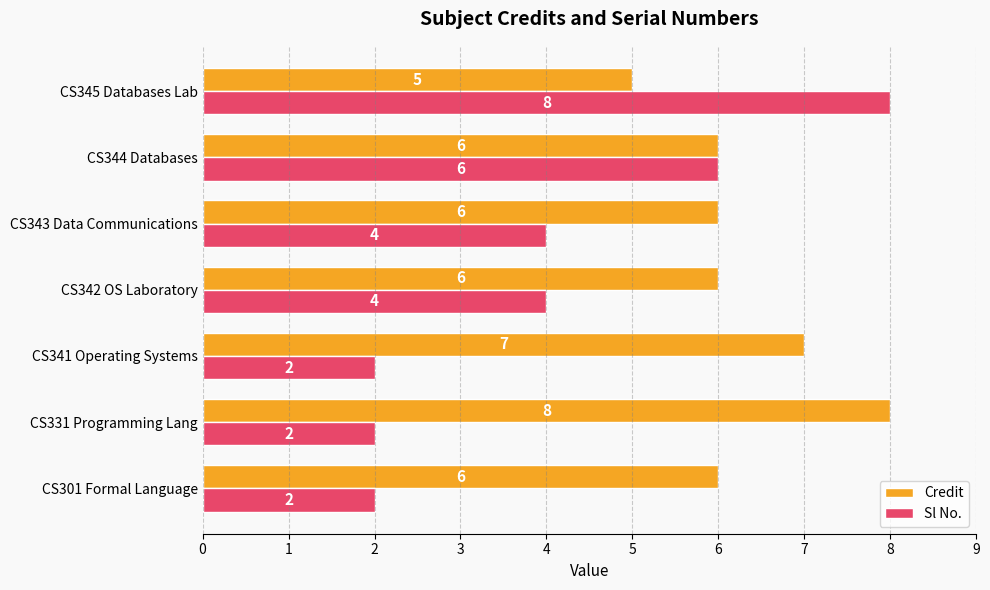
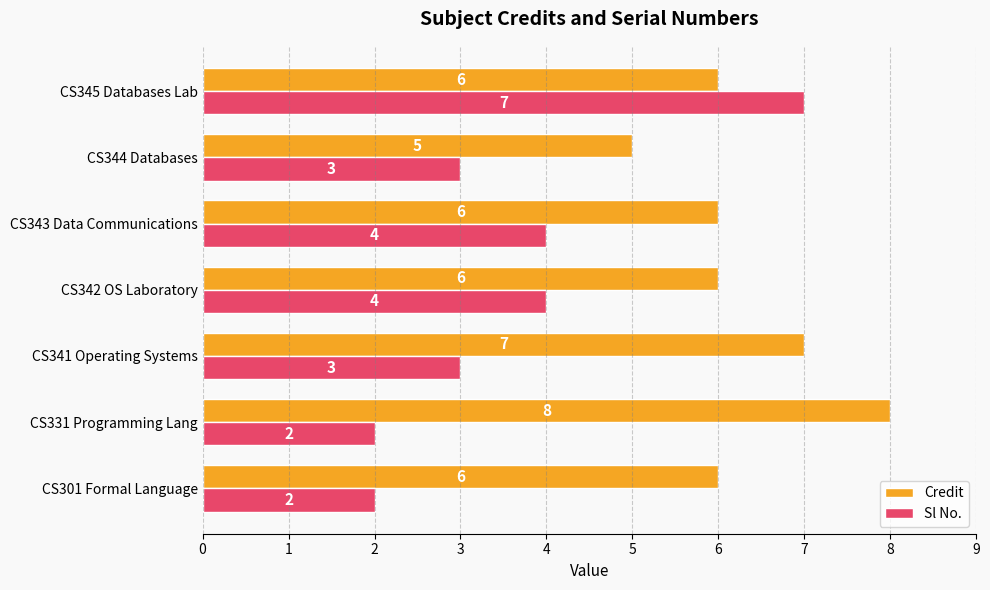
Credit, CS345 Databases Lab: 5 -> 6
Sl No., CS345 Databases Lab: 8 -> 7
Credit, CS344 Databases: 6 -> 5
Sl No., CS344 Databases: 6 -> 3
Sl No., CS341 Operating Systems: 2 -> 3
